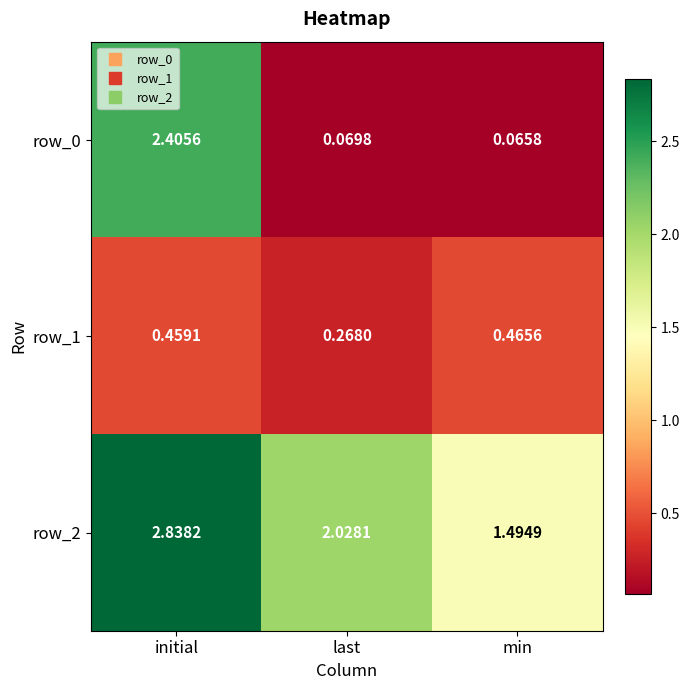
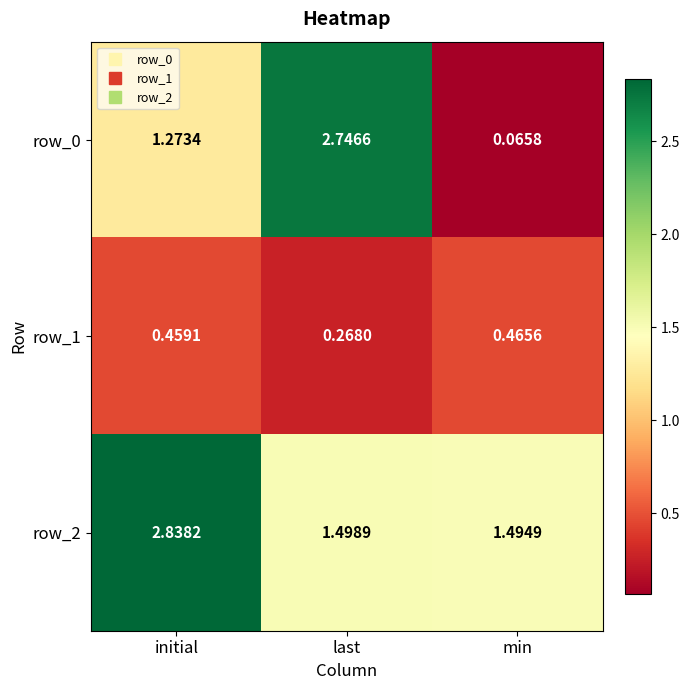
row_0, initial: 2.4056 -> 1.2734
row_0, last: 0.0698 -> 2.7466
row_2, last: 2.0281 -> 1.4989
